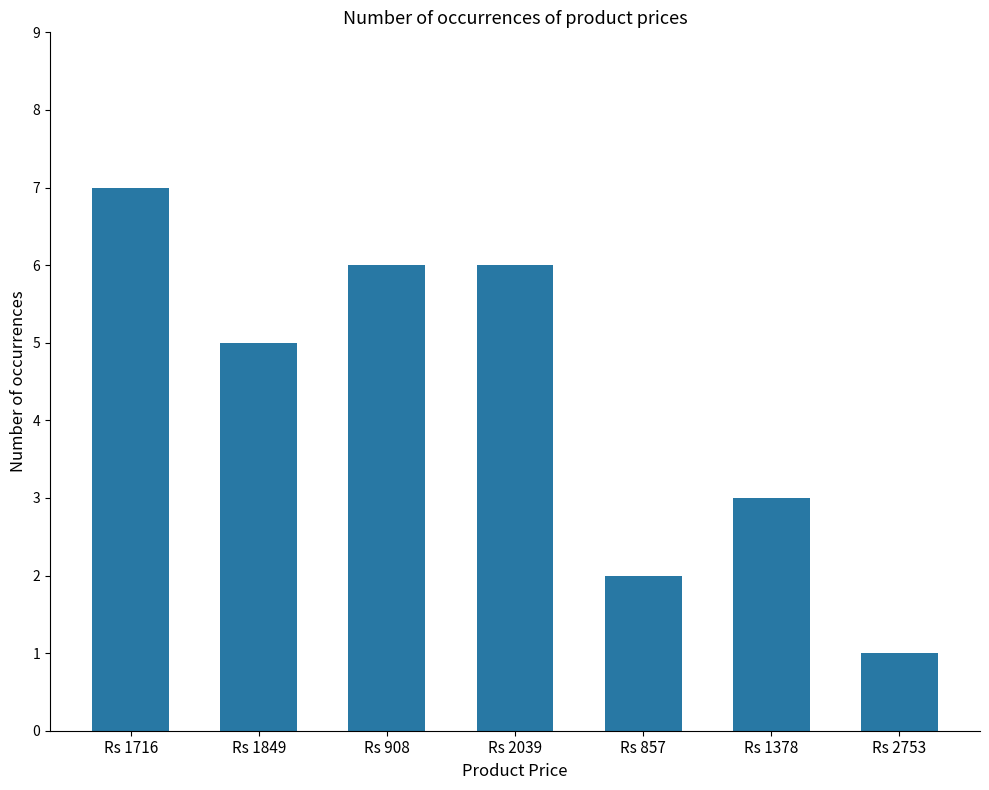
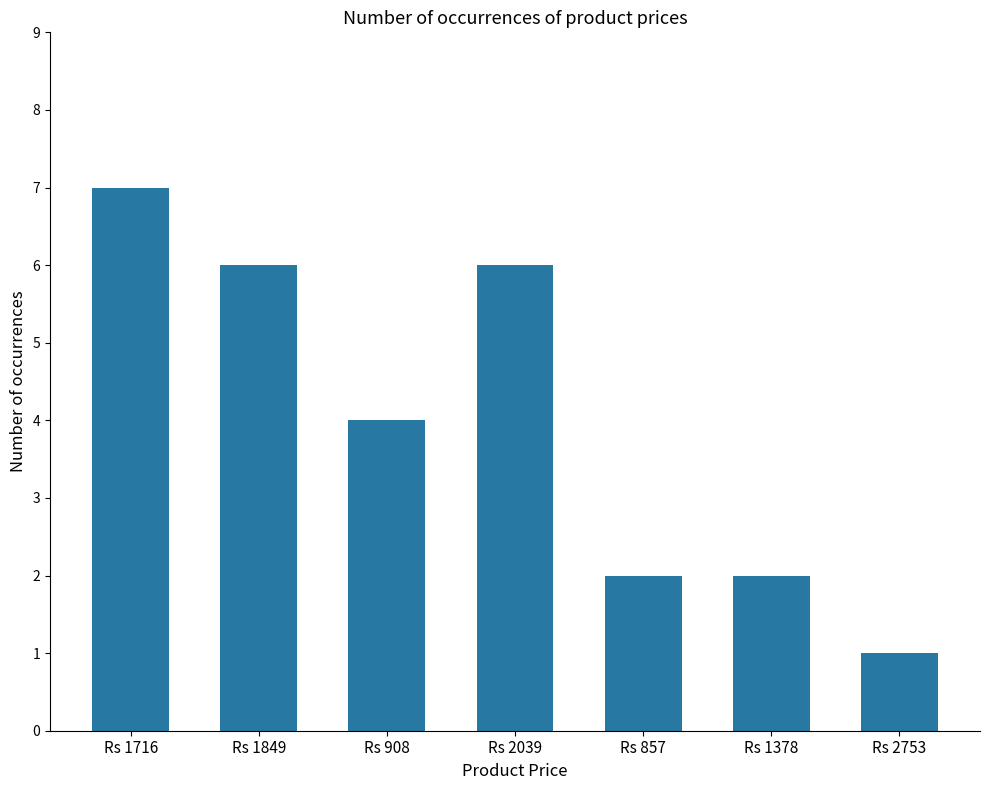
Rs 1849: 5 -> 6
Rs 908: 6 -> 4
Rs 1378: 3 -> 2
